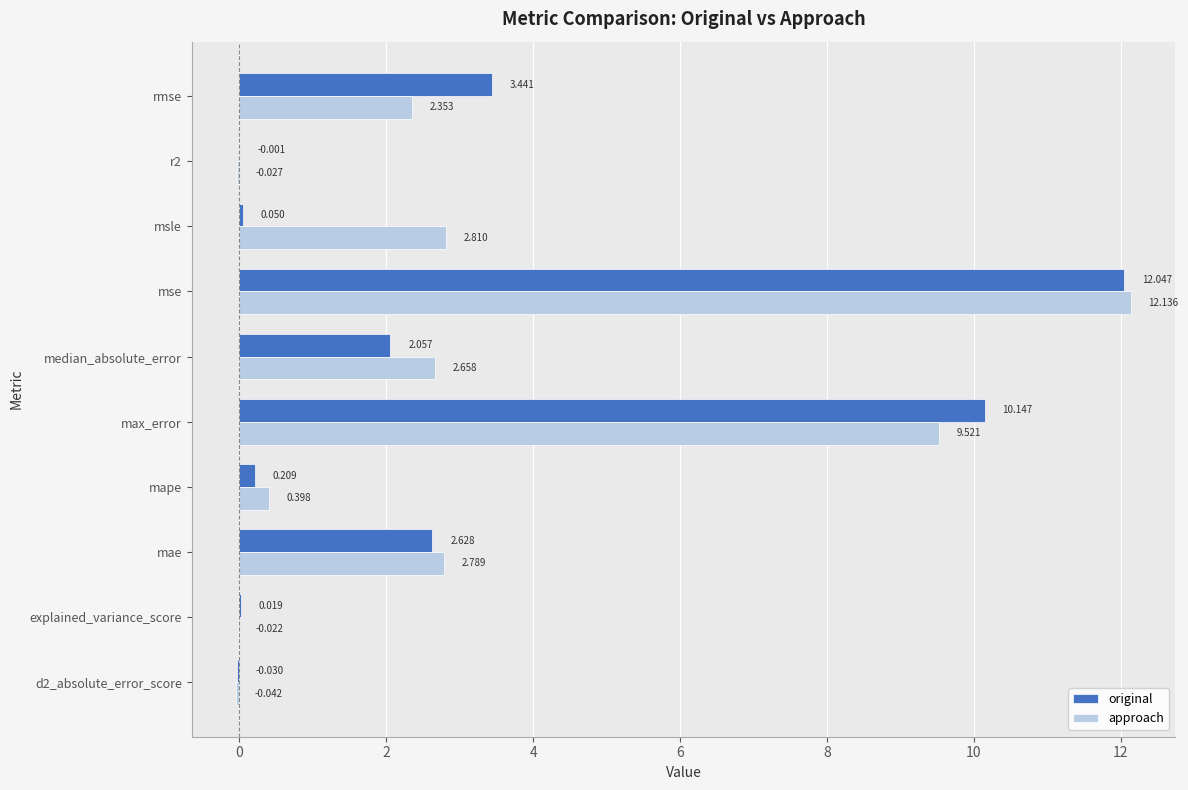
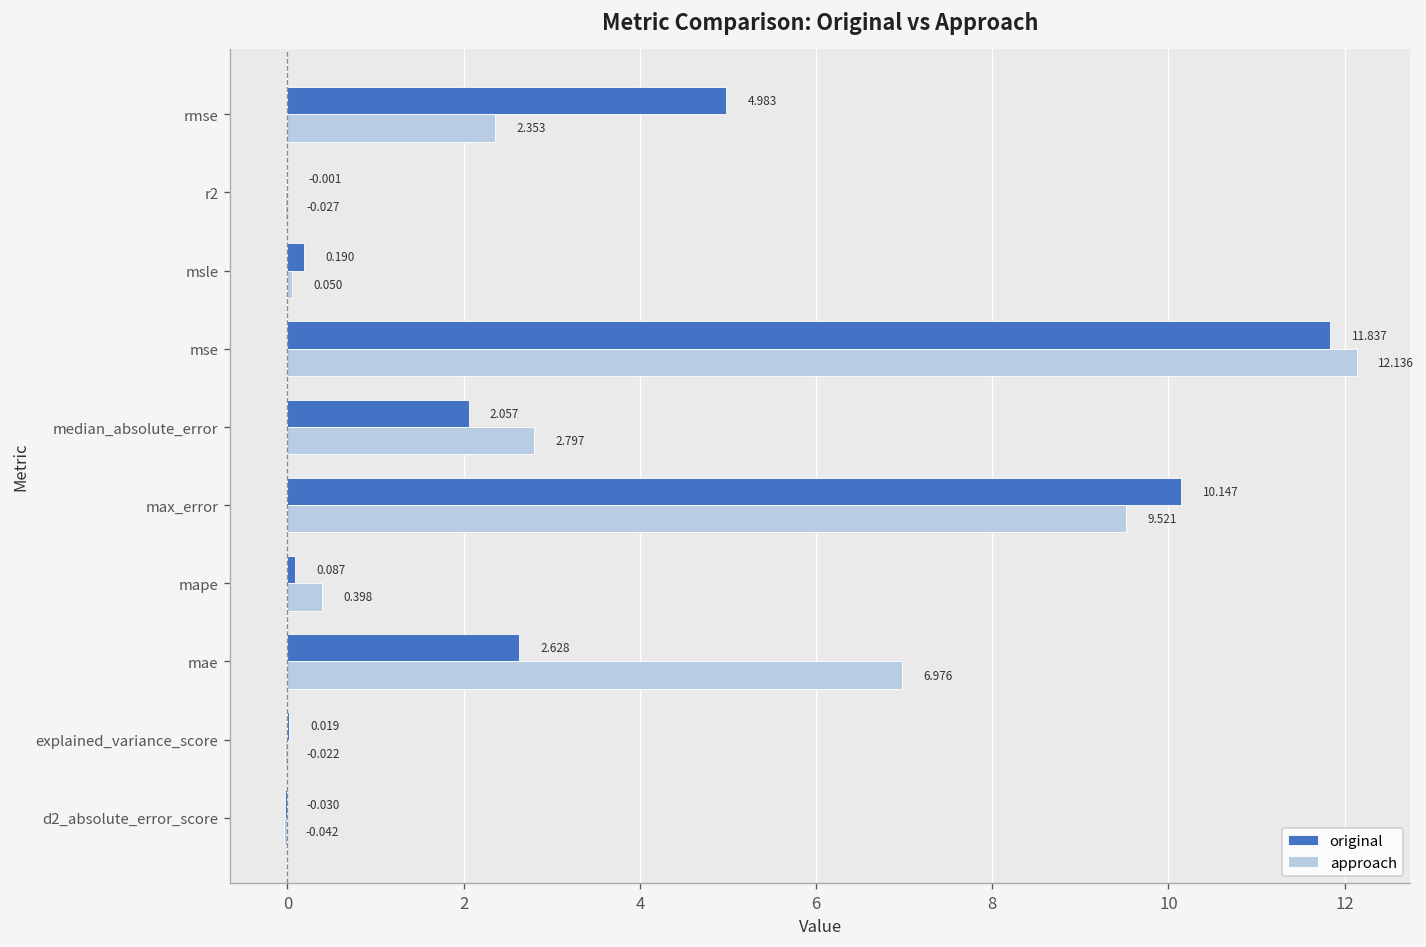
original, rmse: 3.441 -> 4.983
original, msle: 0.050 -> 0.190
approach, msle: 2.810 -> 0.050
original, mse: 12.047 -> 11.837
approach, median_absolute_error: 2.658 -> 2.797
original, mape: 0.209 -> 0.087
approach, mae: 2.789 -> 6.976
